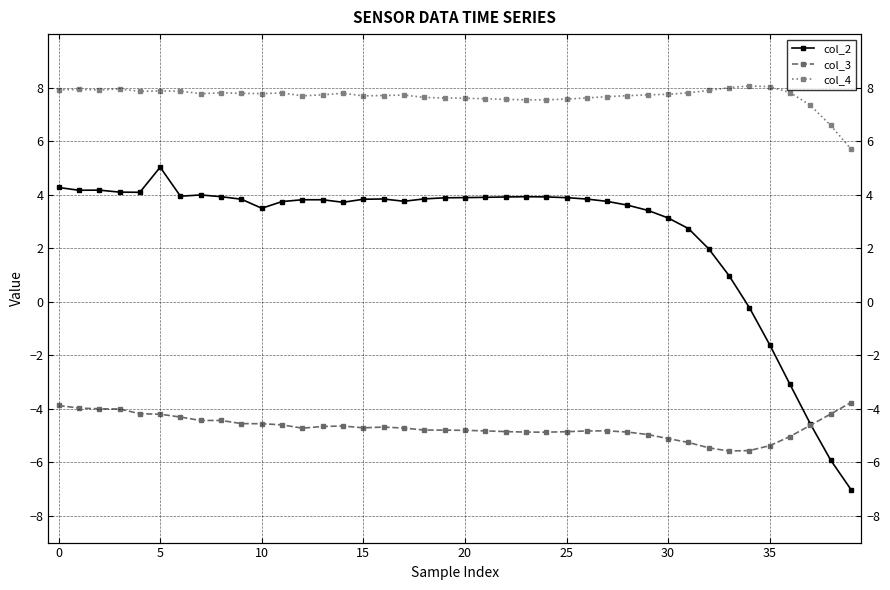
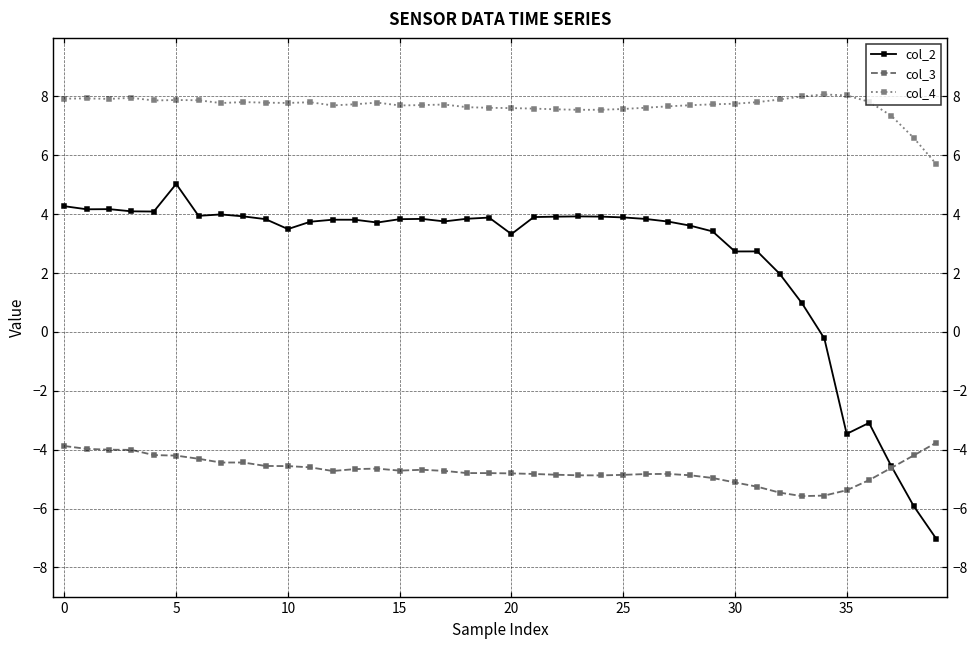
col_2, 20: 3.9 -> 3.3
col_2, 30: 3.1 -> 2.7
col_2, 35: -1.6 -> -3.5
